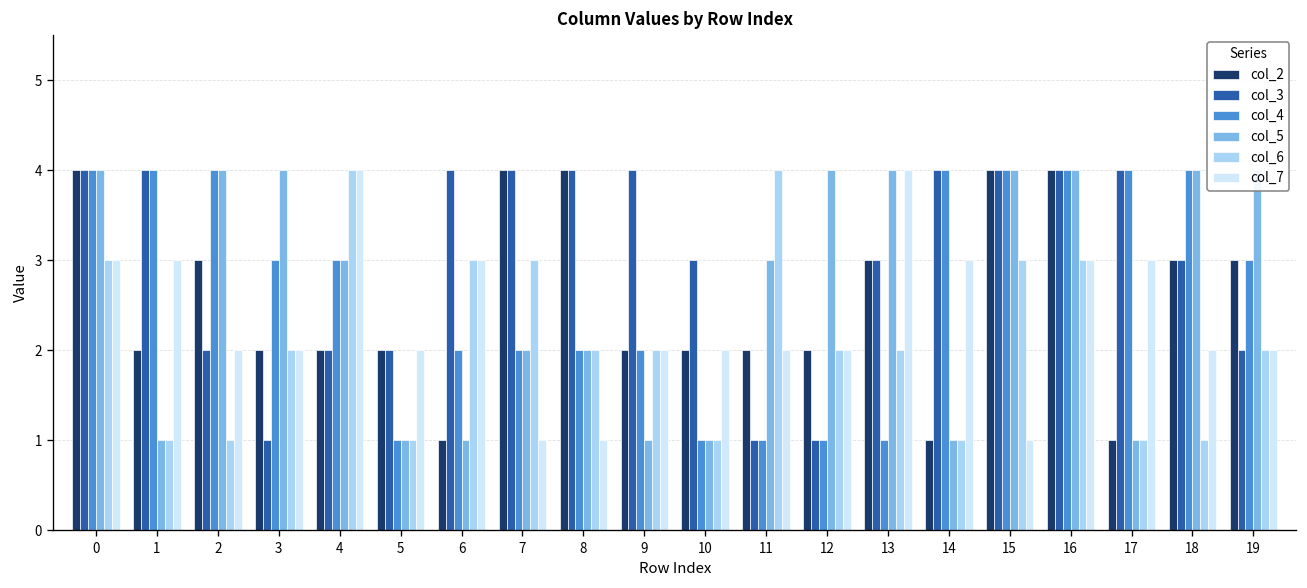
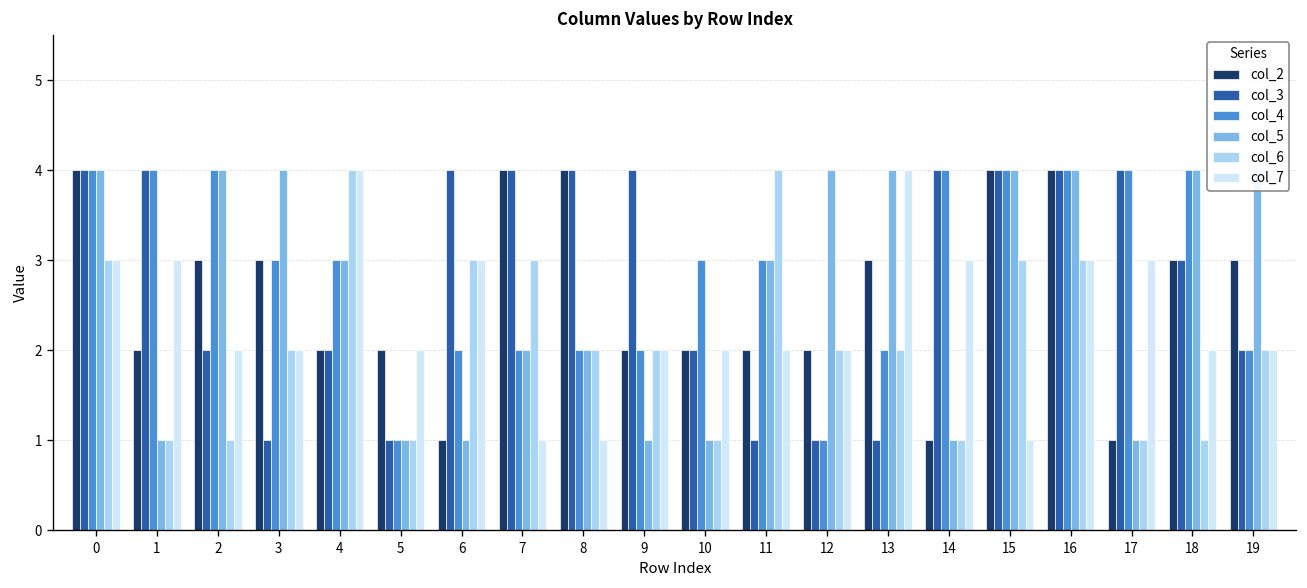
col_2, 3: 2 -> 3
col_3, 5: 2 -> 1
col_3, 10: 3 -> 2
col_4, 10: 1 -> 3
col_4, 11: 1 -> 3
col_3, 13: 3 -> 1
col_4, 13: 1 -> 2
col_4, 19: 3 -> 2
